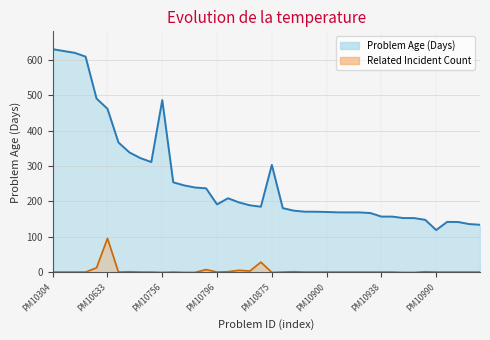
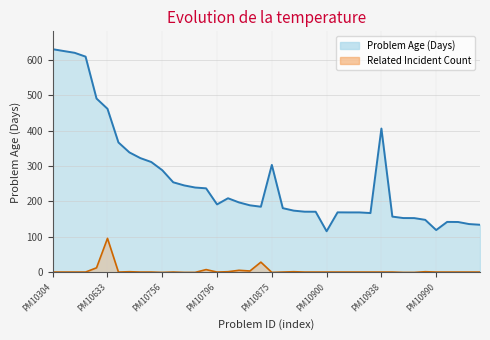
Problem Age (Days), PM10756: 490 -> 290
Problem Age (Days), PM10900: 170 -> 120
Problem Age (Days), PM10938: 160 -> 410
